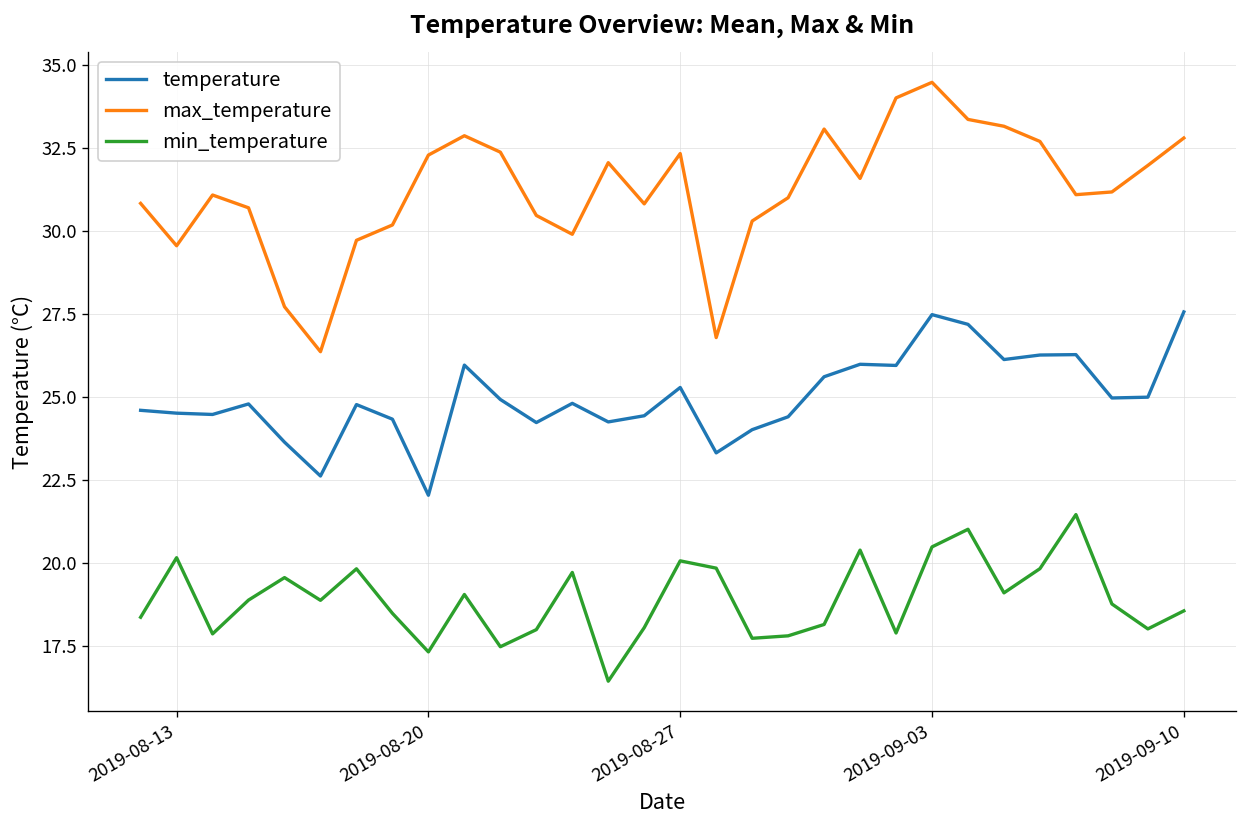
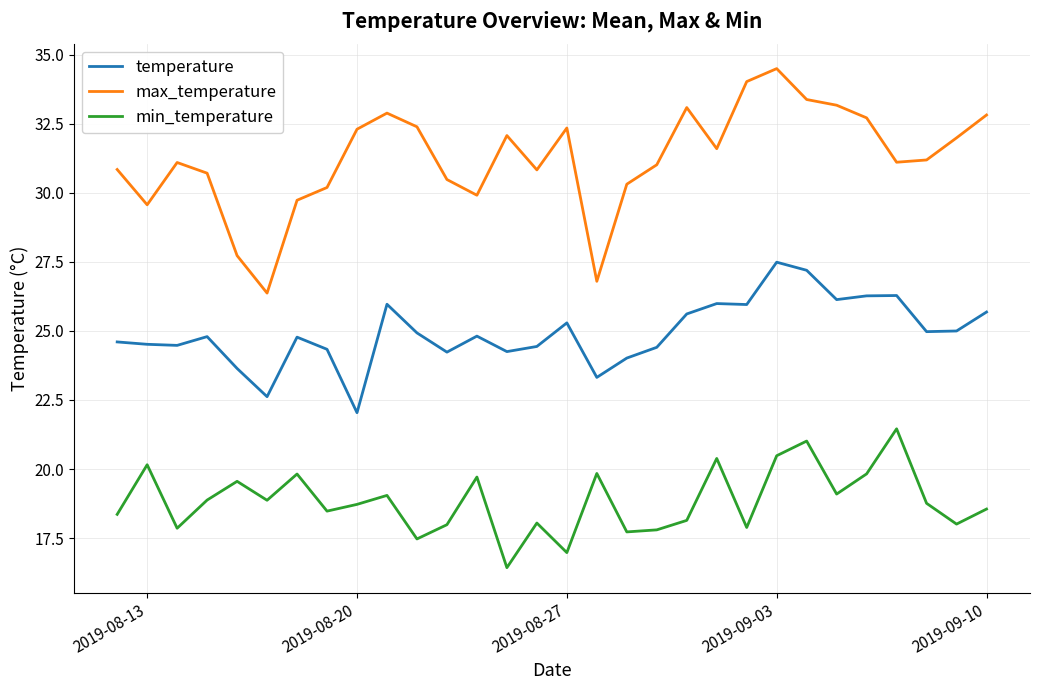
min_temperature, 2019-08-20: 17.3 -> 18.7
min_temperature, 2019-08-27: 20.1 -> 17.0
temperature, 2019-09-10: 27.6 -> 25.7
